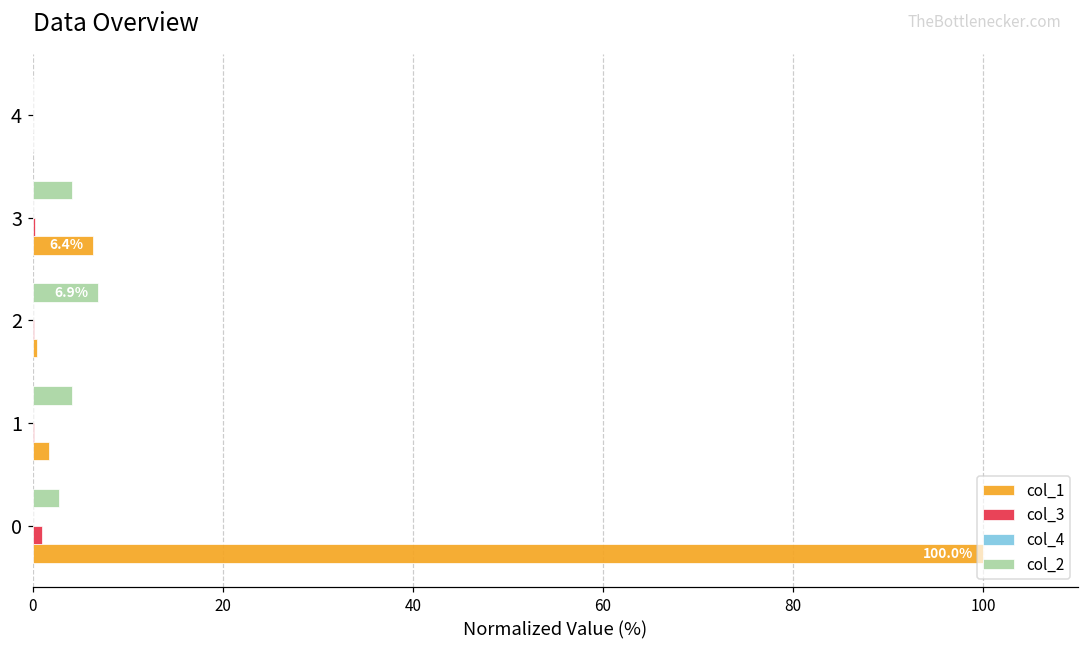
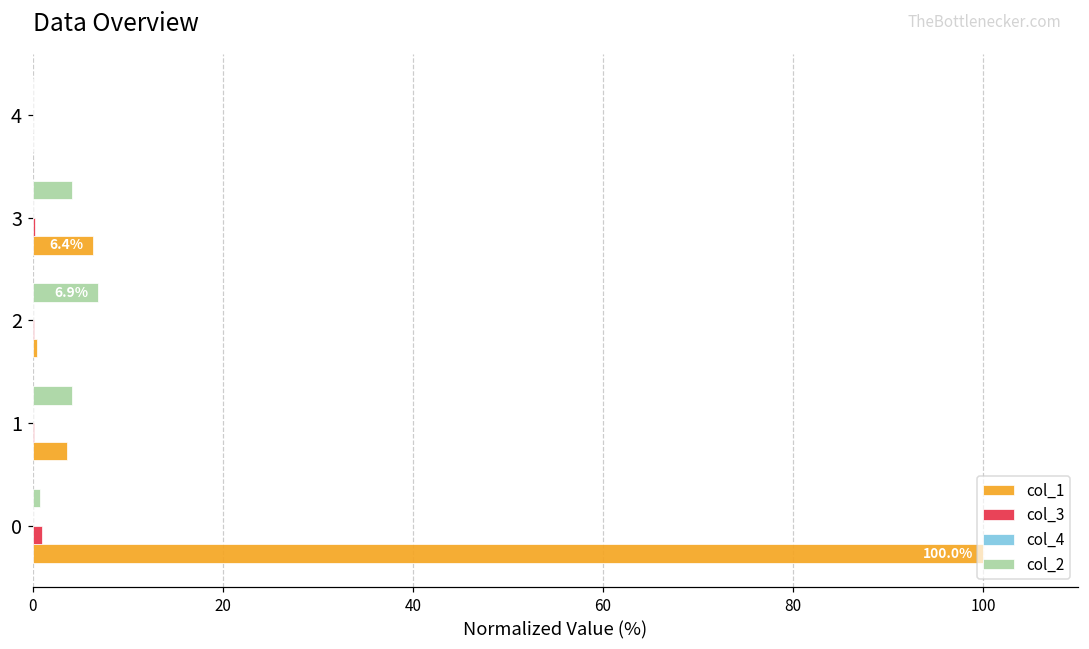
col_1, 1: 2 -> 4
col_2, 0: 3 -> 1
